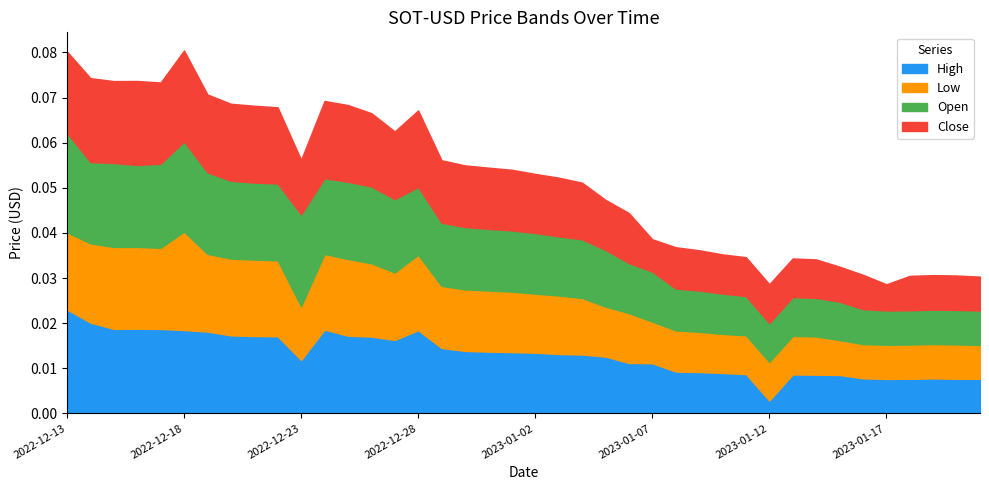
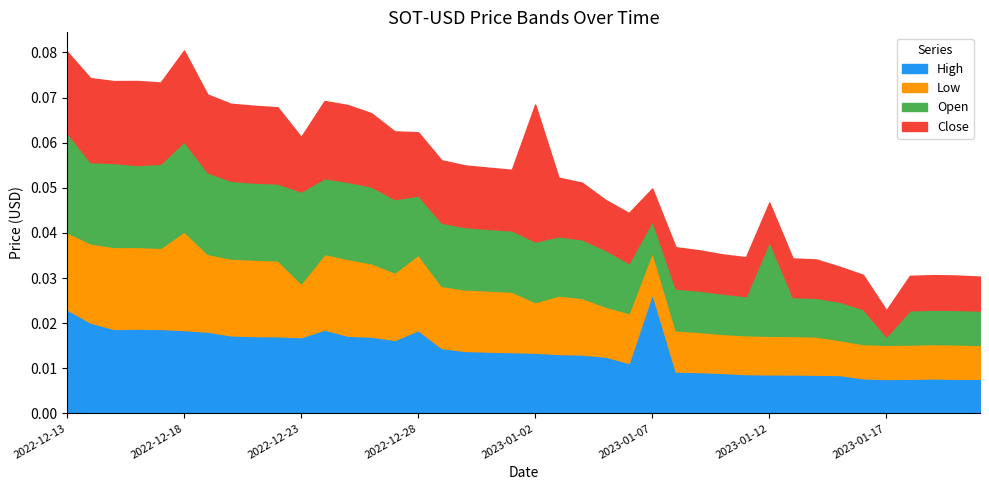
High, 2022-12-23: 0.012 -> 0.017
Open, 2022-12-28: 0.015 -> 0.013
Close, 2022-12-28: 0.017 -> 0.014
Low, 2023-01-02: 0.013 -> 0.011
Close, 2023-01-02: 0.013 -> 0.030
High, 2023-01-07: 0.011 -> 0.027
Open, 2023-01-07: 0.011 -> 0.007
High, 2023-01-12: 0.003 -> 0.009
Open, 2023-01-12: 0.009 -> 0.021
Open, 2023-01-17: 0.008 -> 0.002
